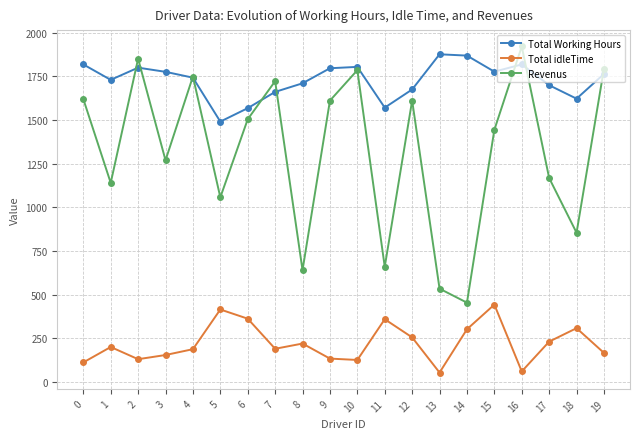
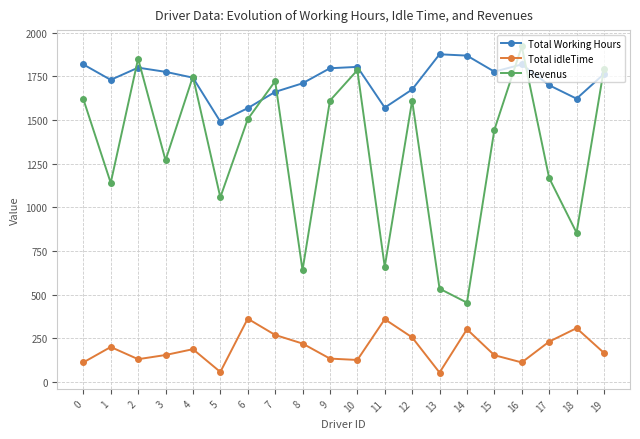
Total idleTime, 5: 420 -> 60
Total idleTime, 7: 190 -> 270
Total idleTime, 15: 440 -> 150
Total idleTime, 16: 60 -> 110
